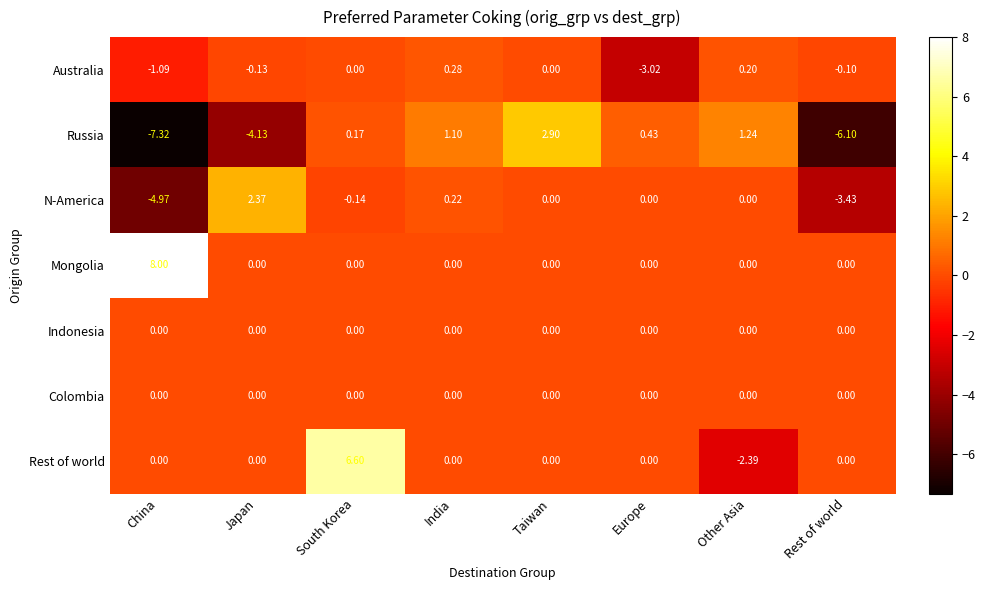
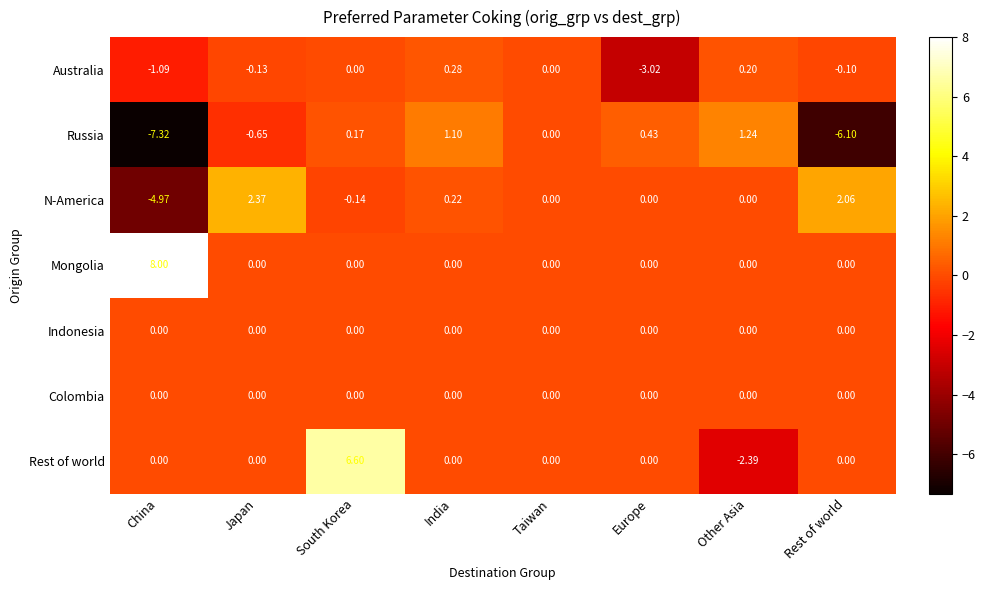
Russia, Japan: -4.13 -> -0.65
Russia, Taiwan: 2.90 -> 0.00
N-America, Rest of world: -3.43 -> 2.06
